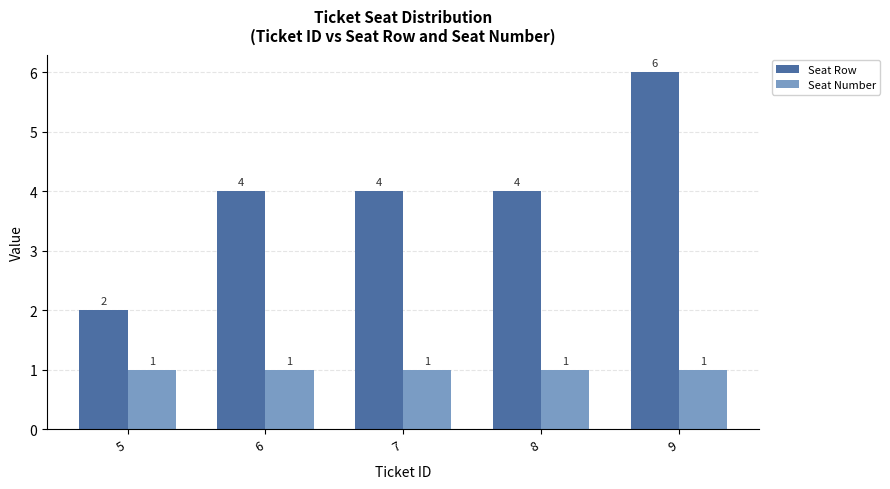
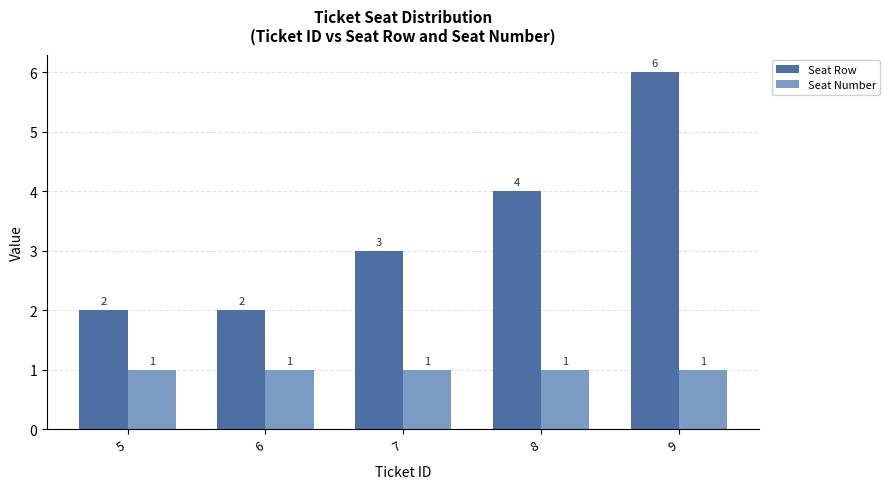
Seat Row, 6: 4 -> 2
Seat Row, 7: 4 -> 3
